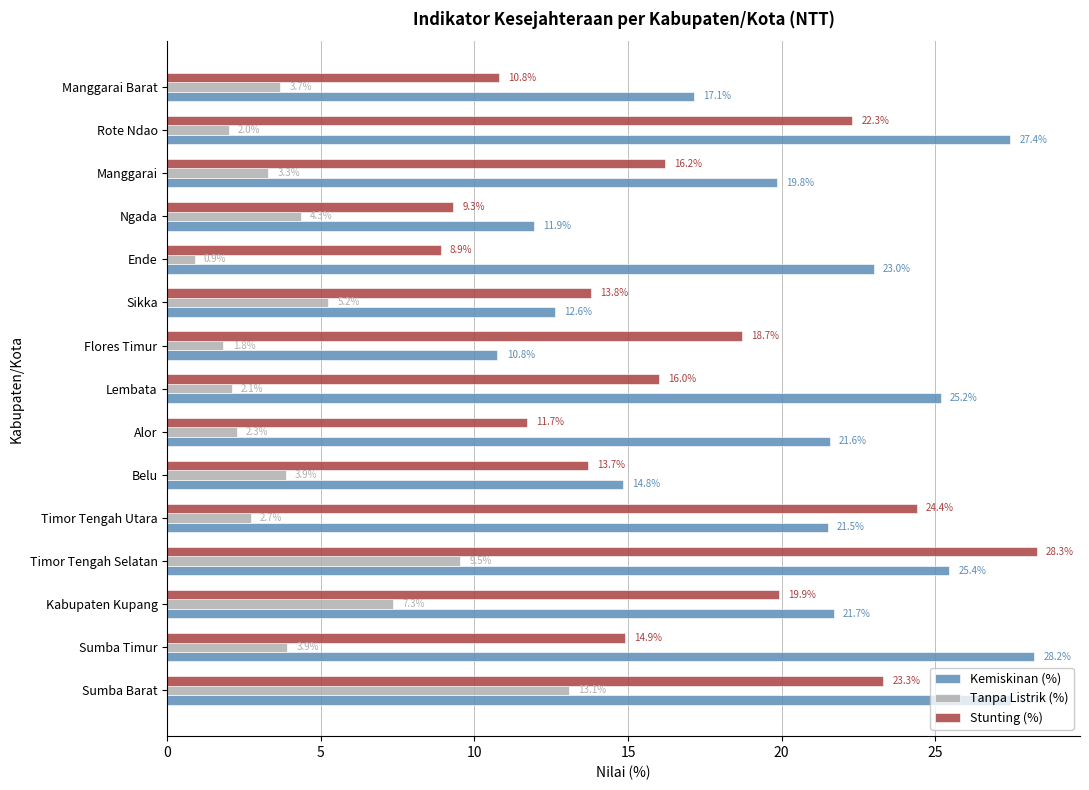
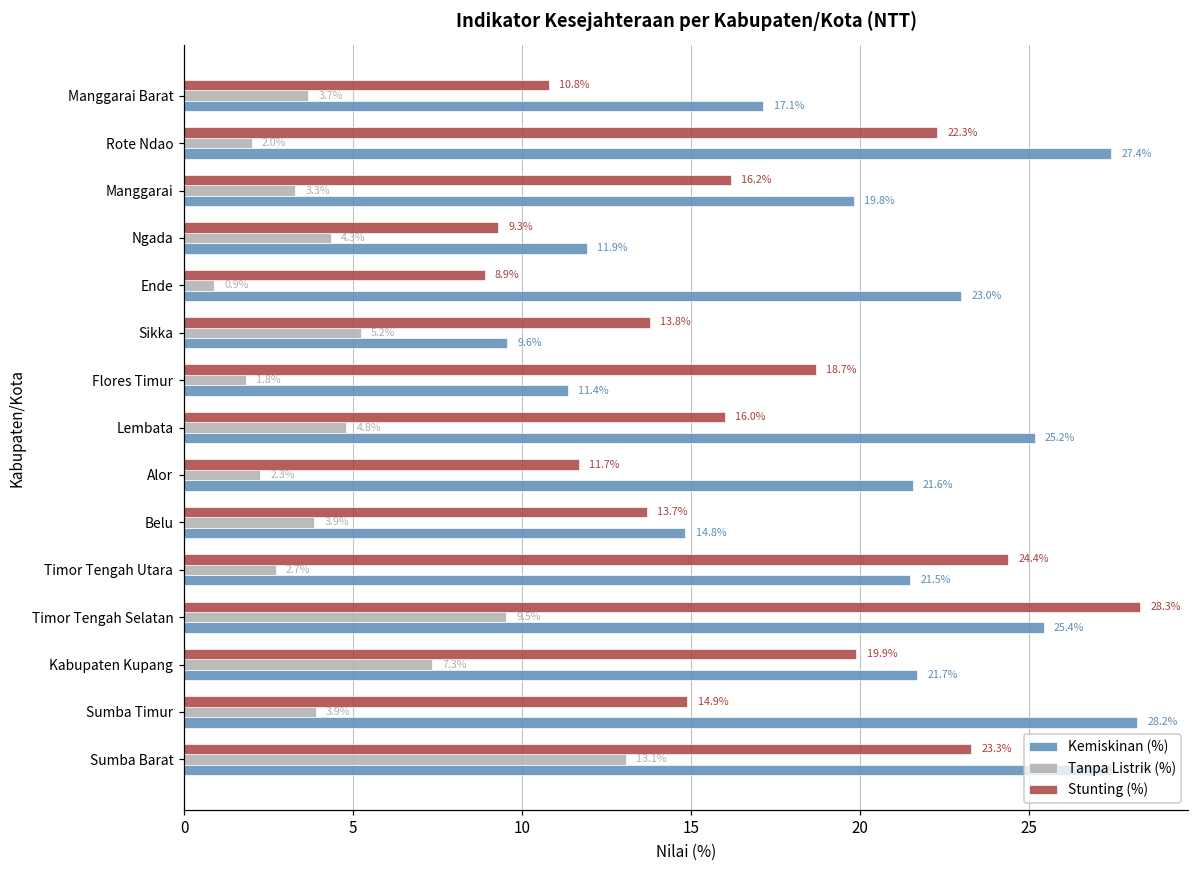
Kemiskinan (%), Sikka: 12.6% -> 9.6%
Kemiskinan (%), Flores Timur: 10.8% -> 11.4%
Tanpa Listrik (%), Lembata: 2.1% -> 4.8%
